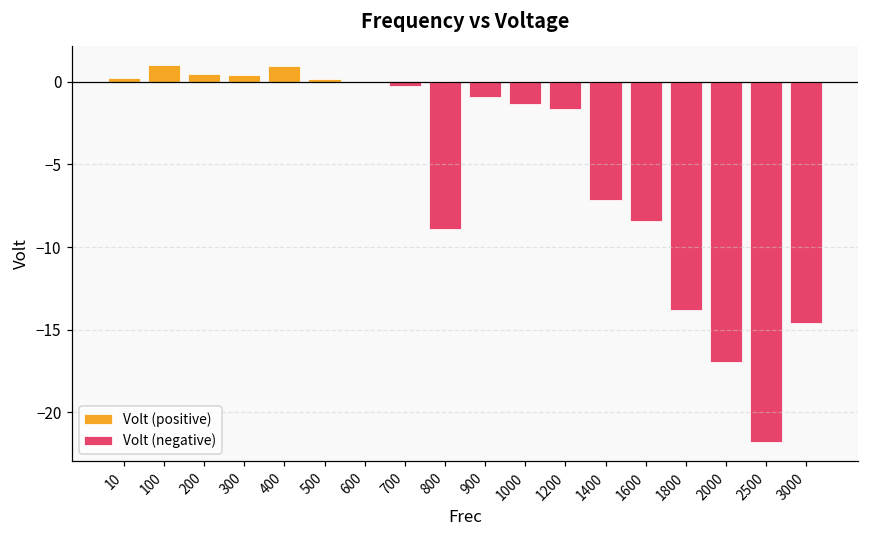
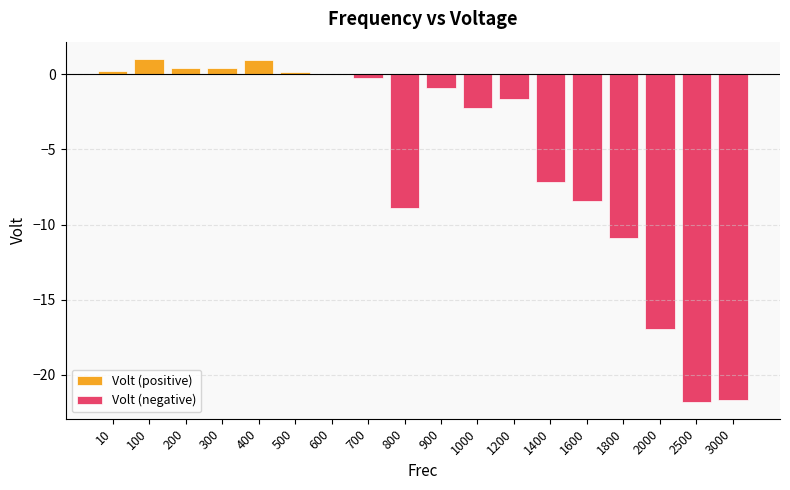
Volt (negative), 1000: -1.3 -> -2.3
Volt (negative), 1800: -13.8 -> -10.9
Volt (negative), 3000: -14.6 -> -21.7
